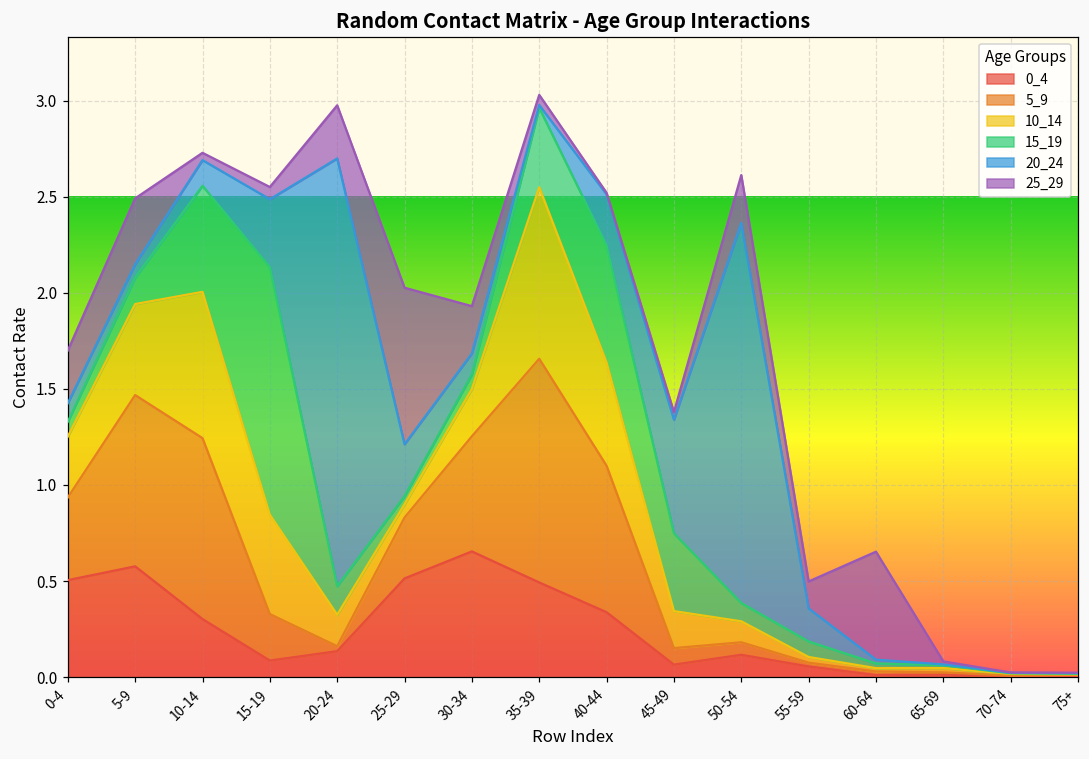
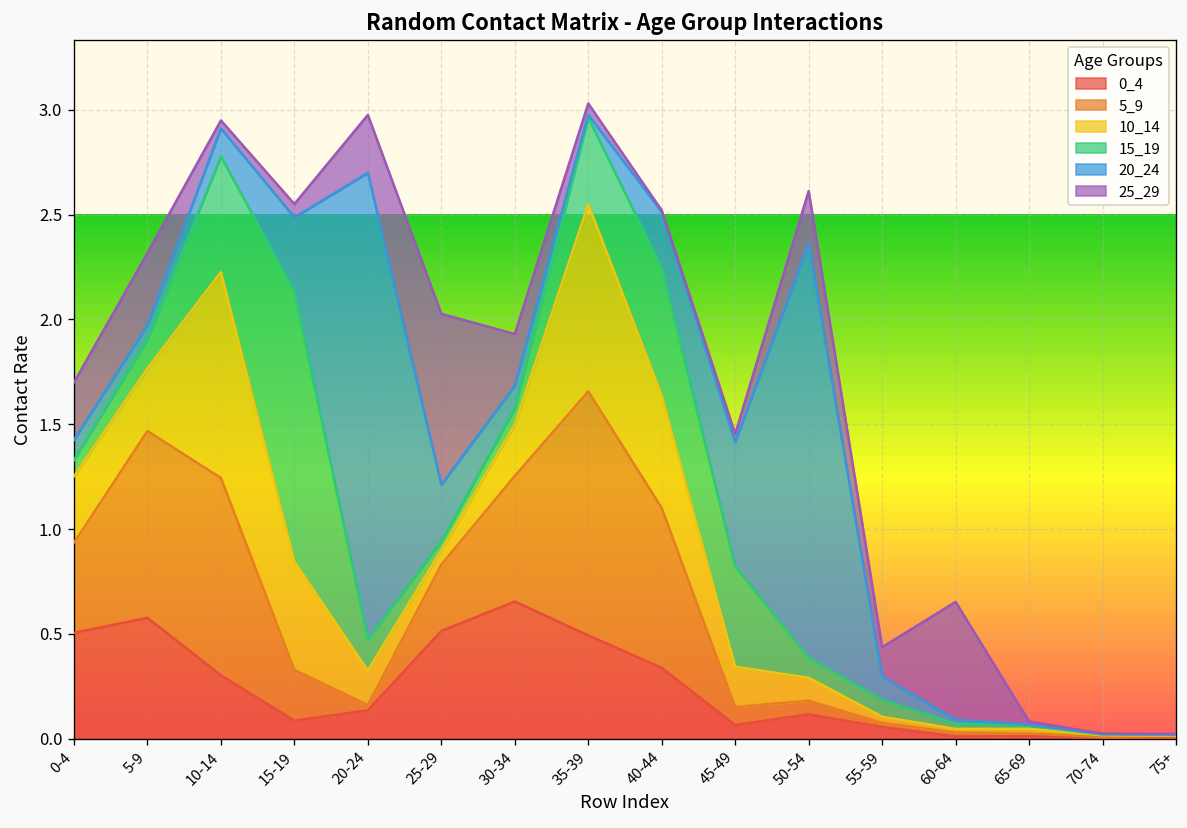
10_14, 5-9: 0.47 -> 0.30
10_14, 10-14: 0.76 -> 0.98
15_19, 45-49: 0.40 -> 0.48
20_24, 55-59: 0.17 -> 0.11
